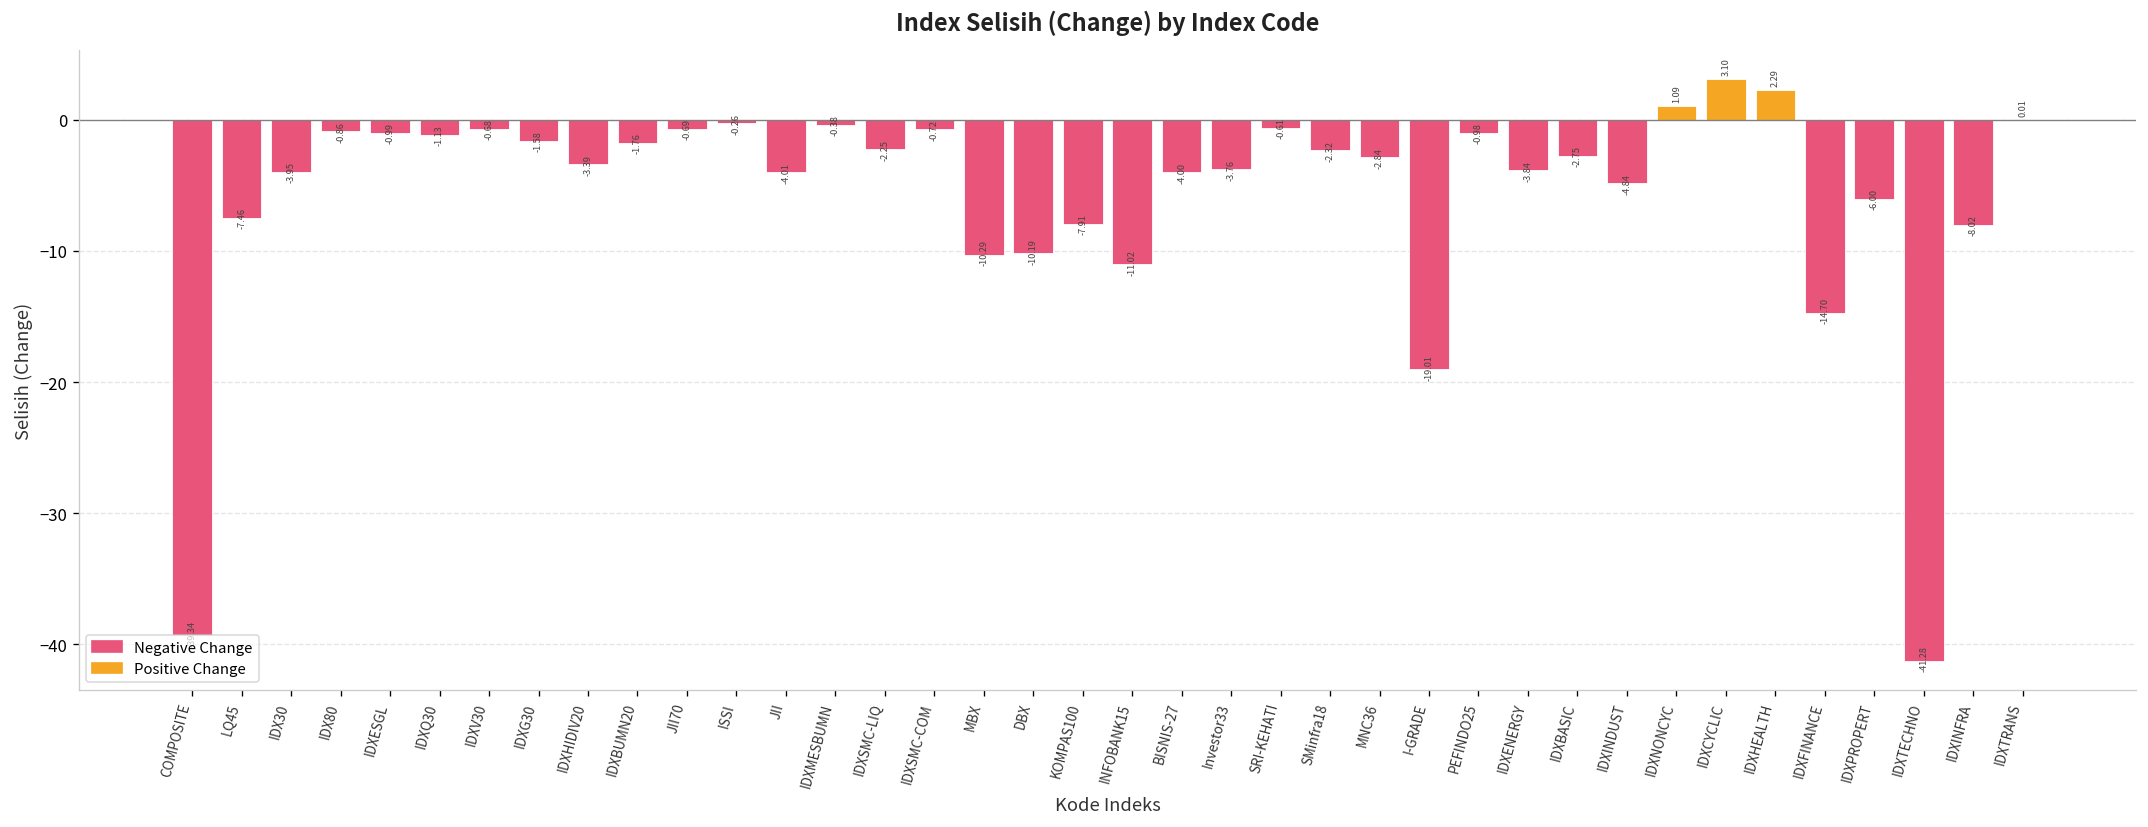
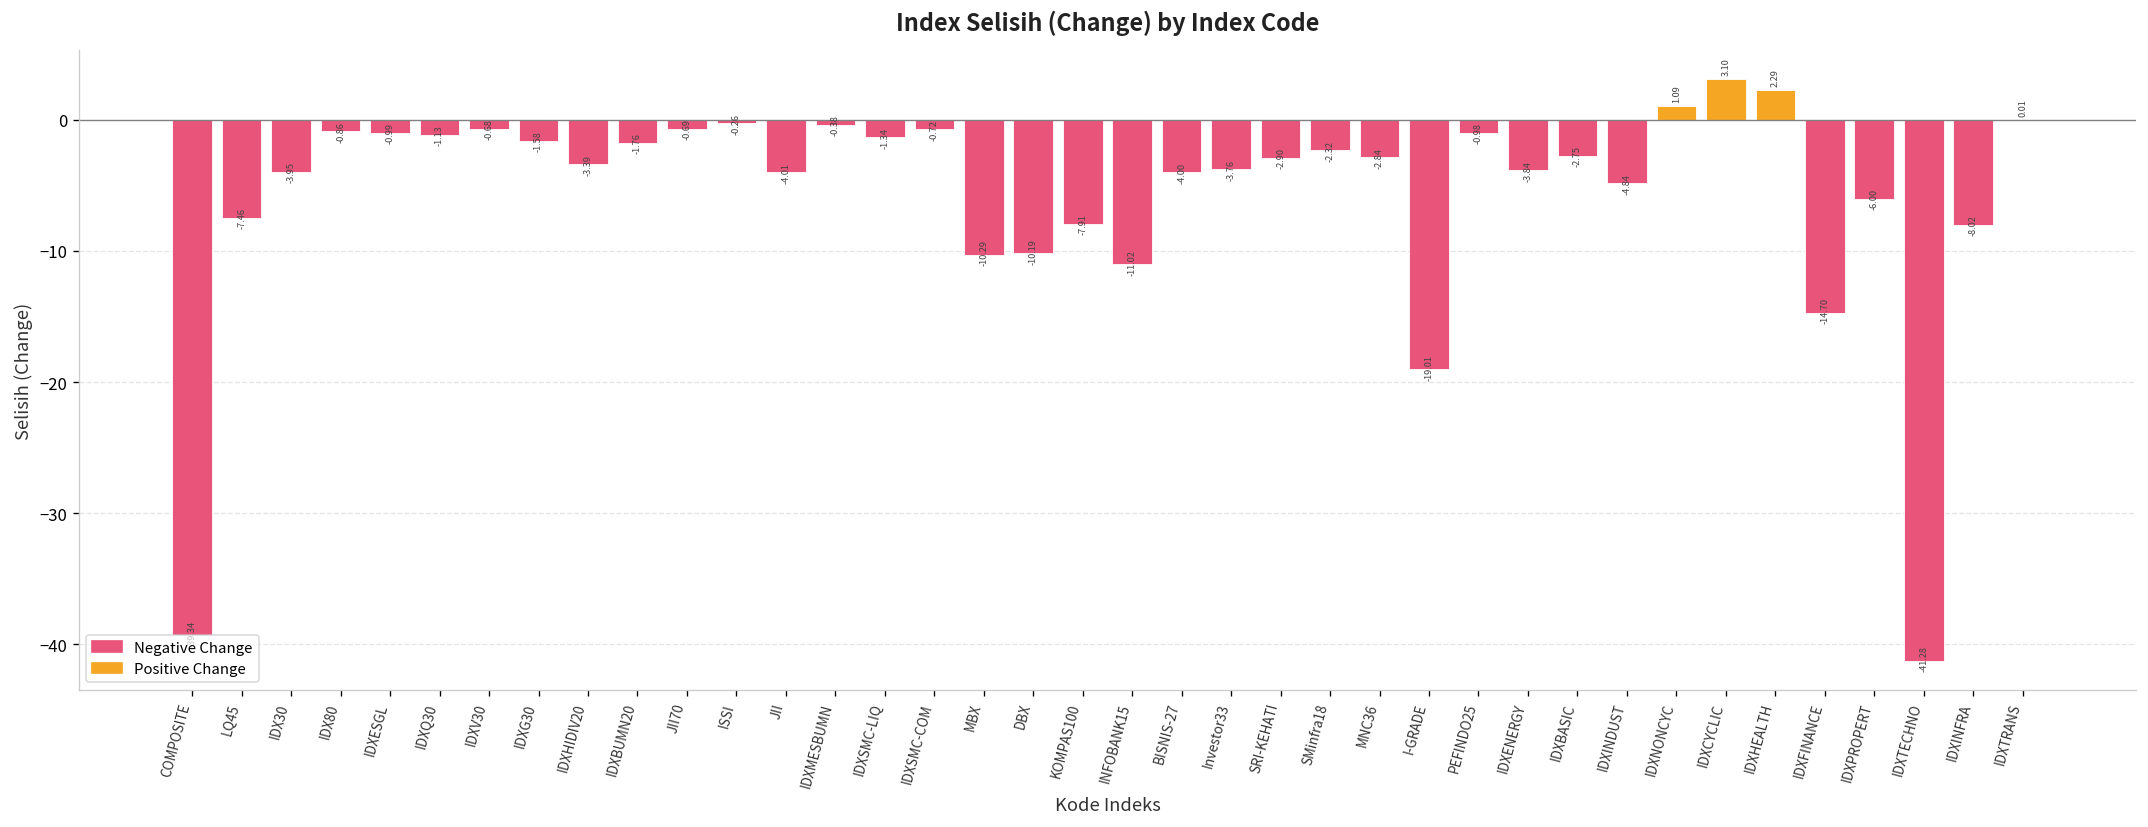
IDXSMC-LIQ: -2.25 -> -1.34
SRI-KEHATI: -0.61 -> -2.90
